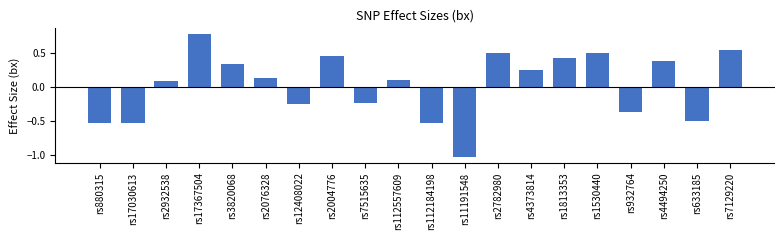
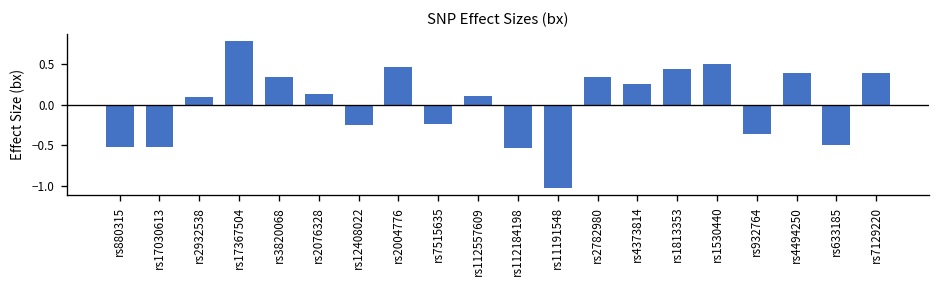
rs2782980: 0.5 -> 0.3
rs7129220: 0.5 -> 0.4
